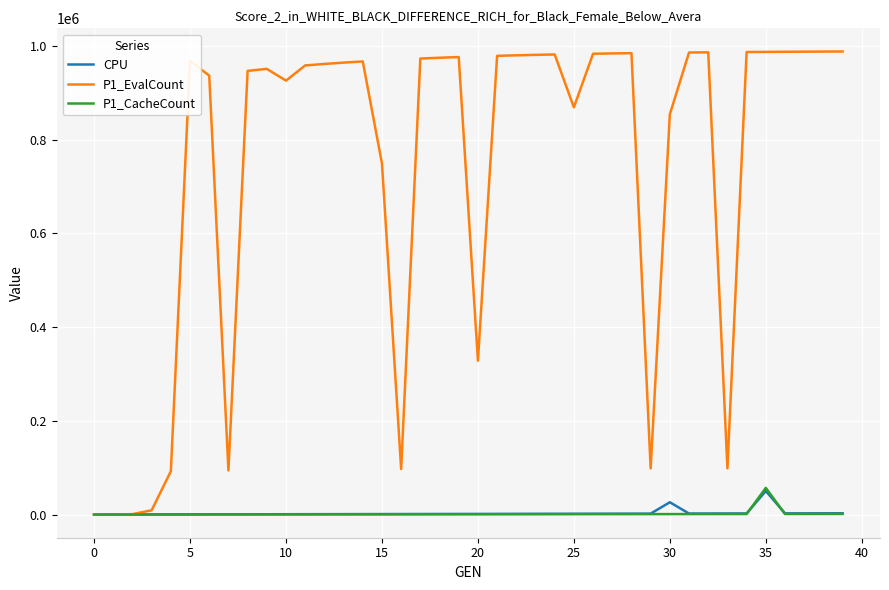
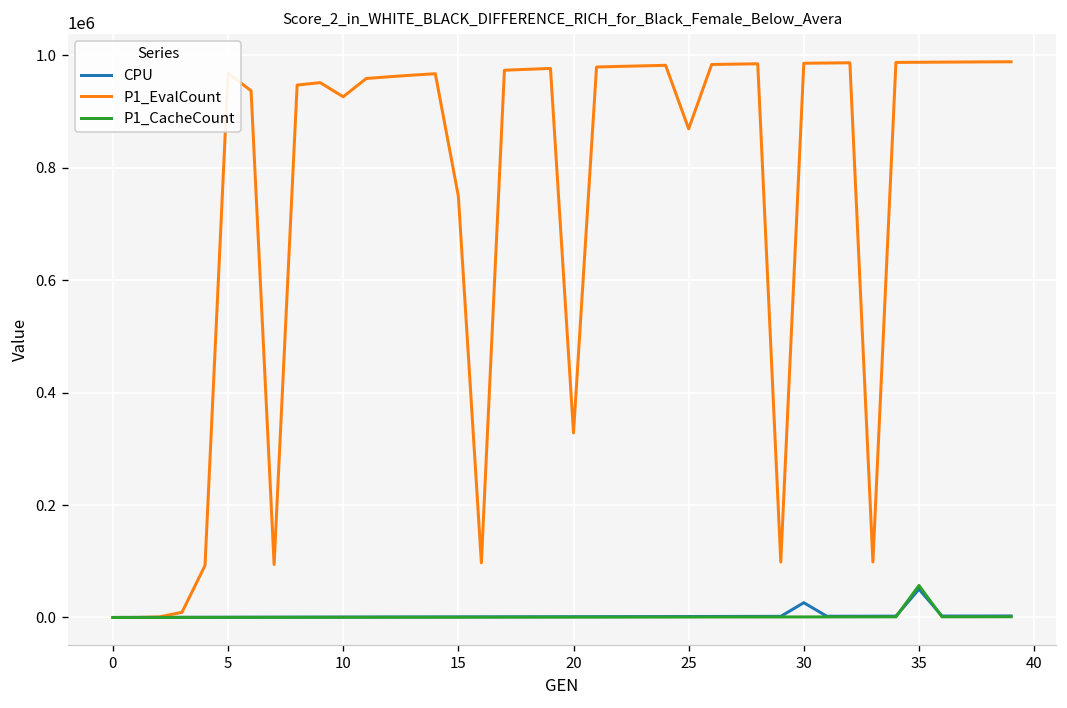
P1_EvalCount, 30: 850000 -> 990000
